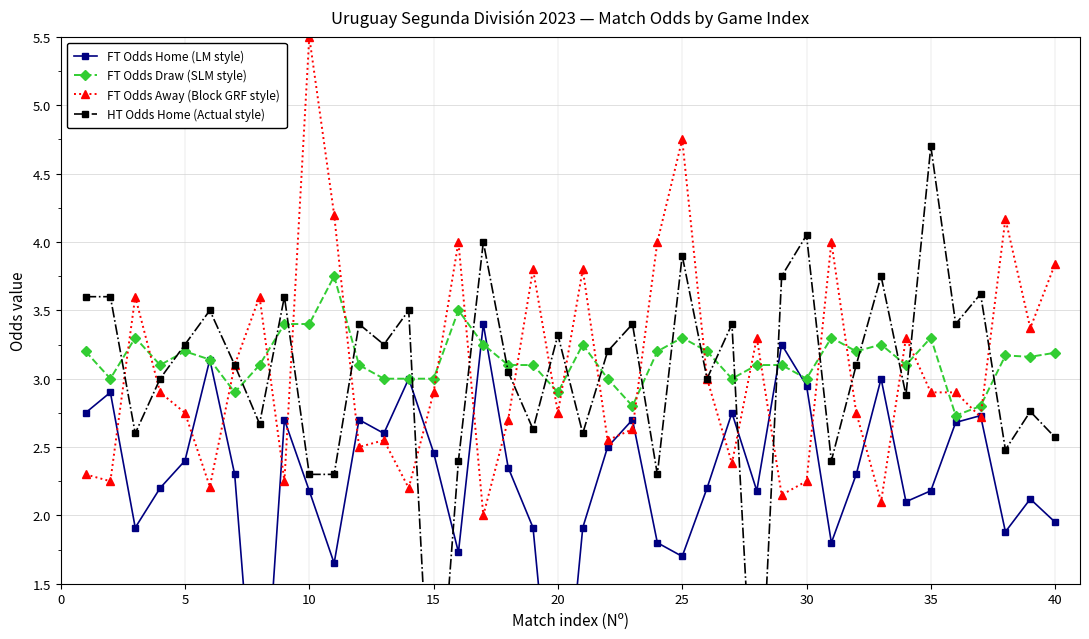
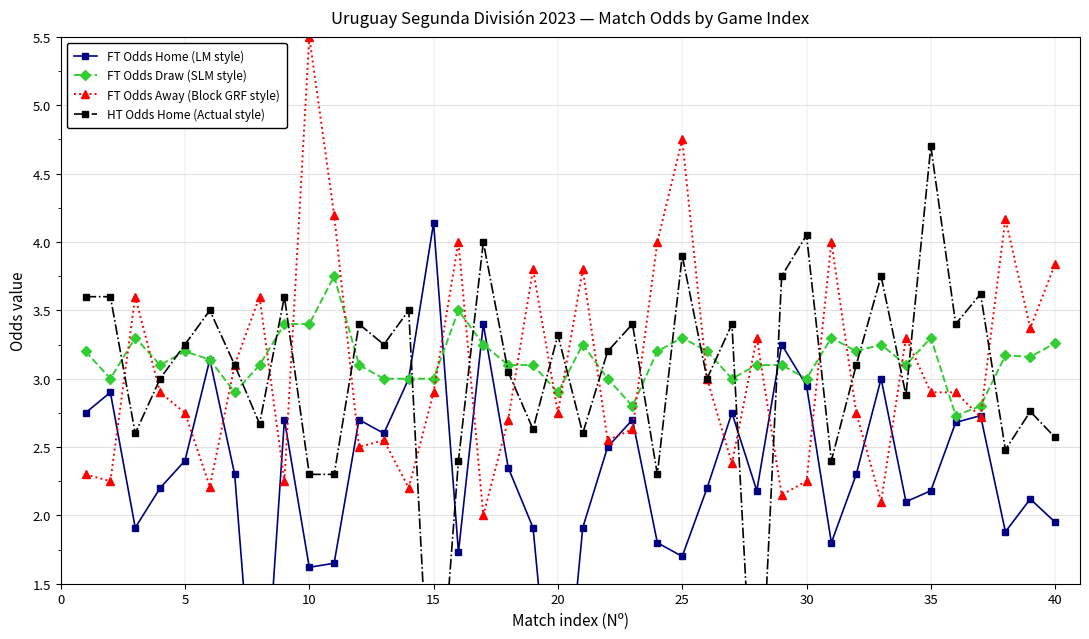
FT Odds Home (LM style), 10: 2.18 -> 1.62
FT Odds Home (LM style), 15: 2.46 -> 4.14
FT Odds Draw (SLM style), 40: 3.19 -> 3.26
